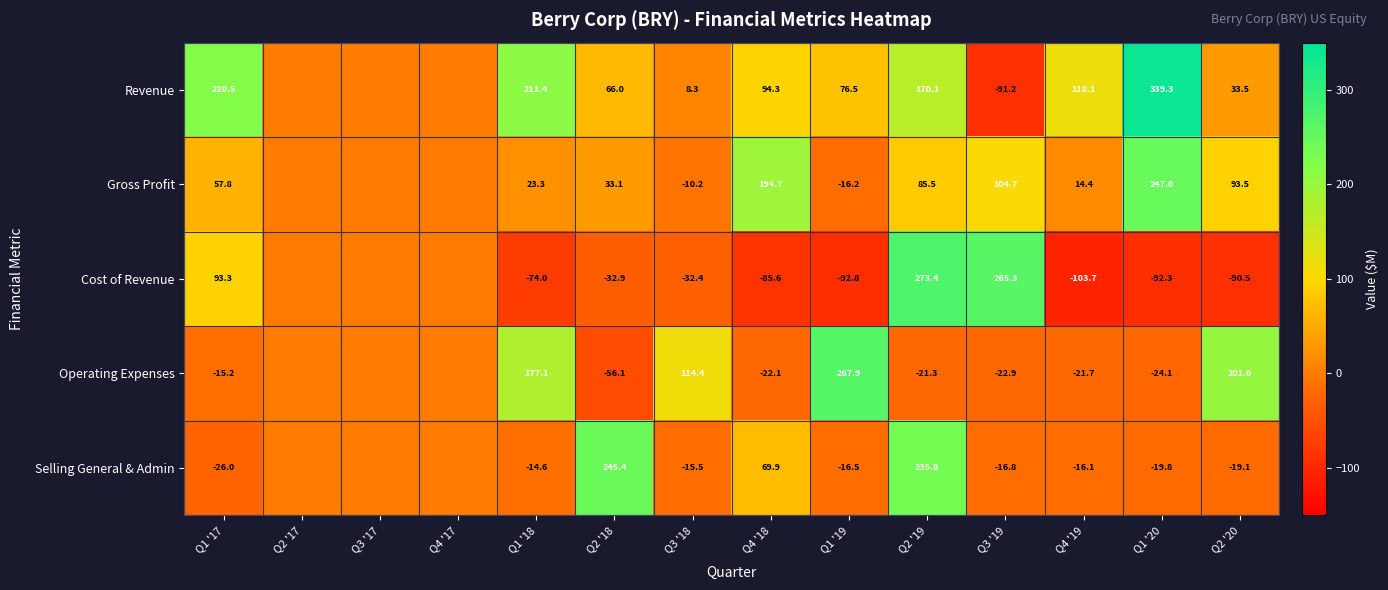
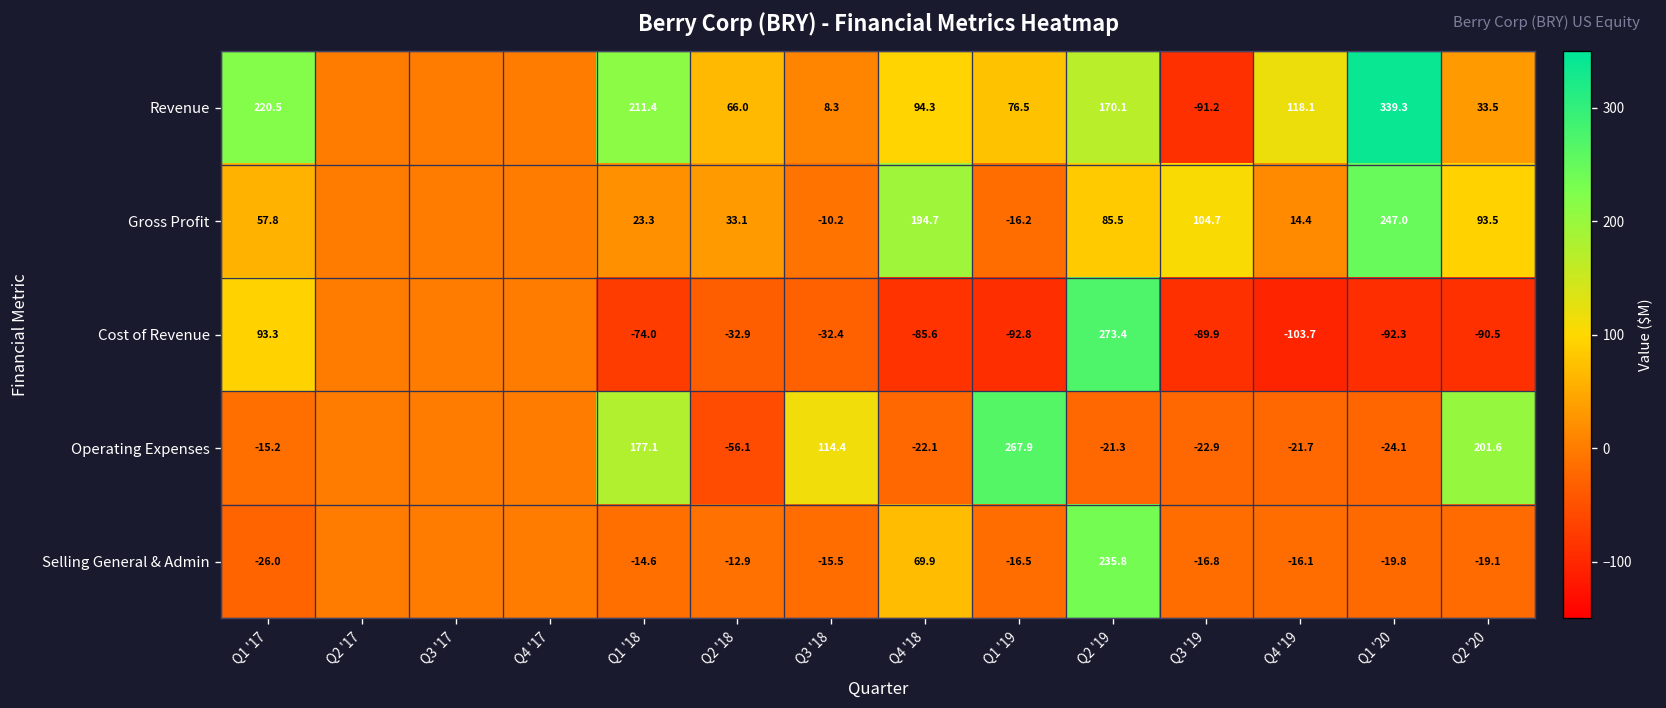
Cost of Revenue, Q3 '19: 265.3 -> -89.9
Selling General & Admin, Q2 '18: 245.4 -> -12.9
